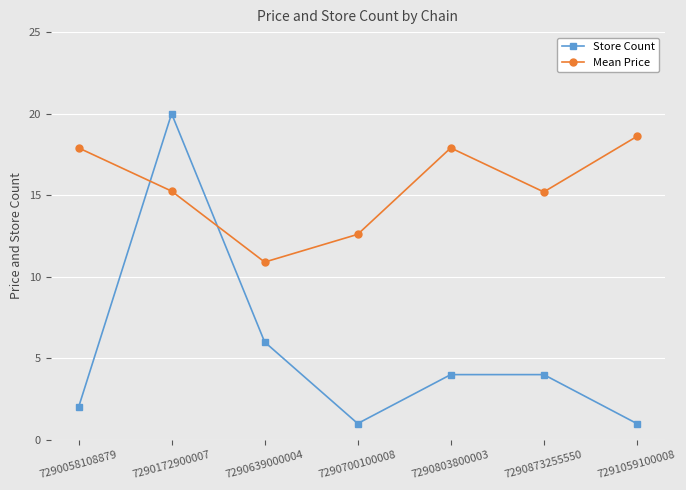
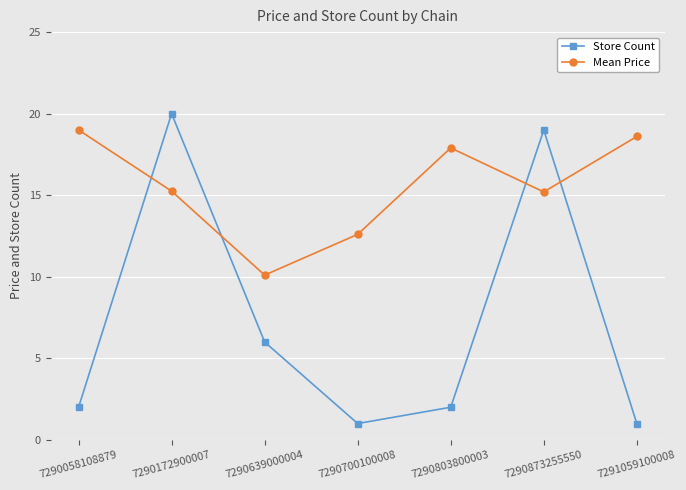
Mean Price, 7290058108879: 17.9 -> 19.0
Mean Price, 7290639000004: 10.9 -> 10.1
Store Count, 7290803800003: 4 -> 2
Store Count, 7290873255550: 4 -> 19
